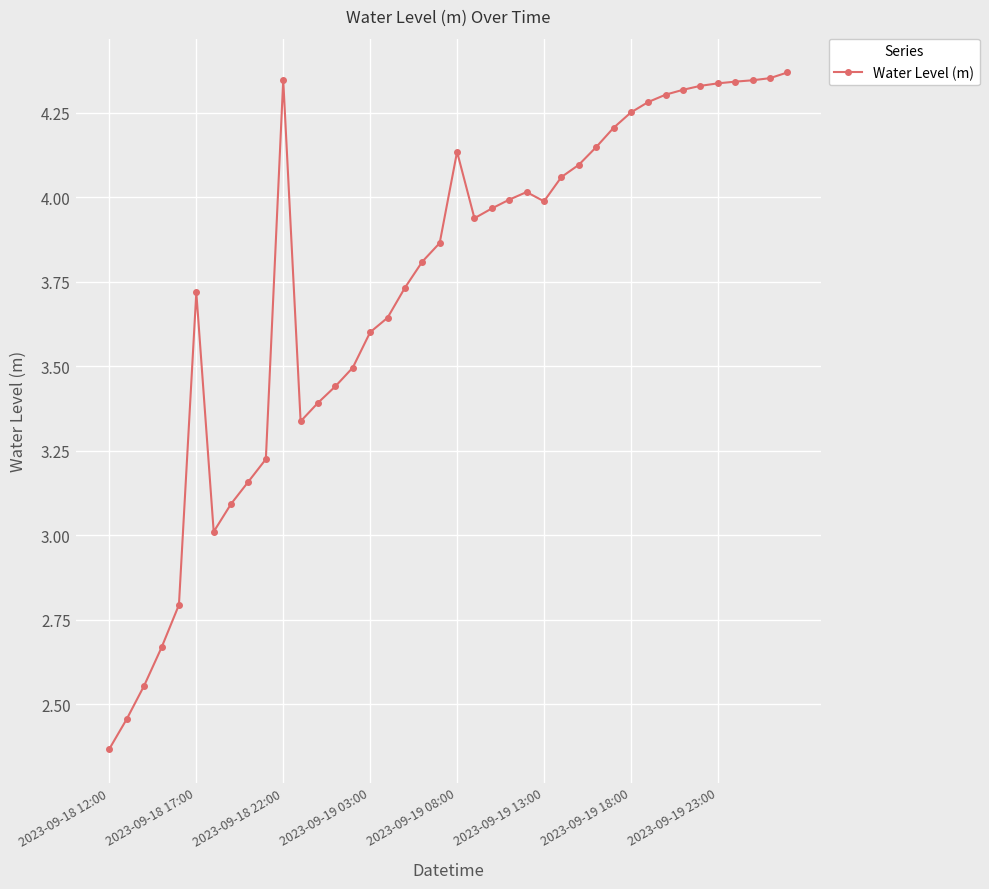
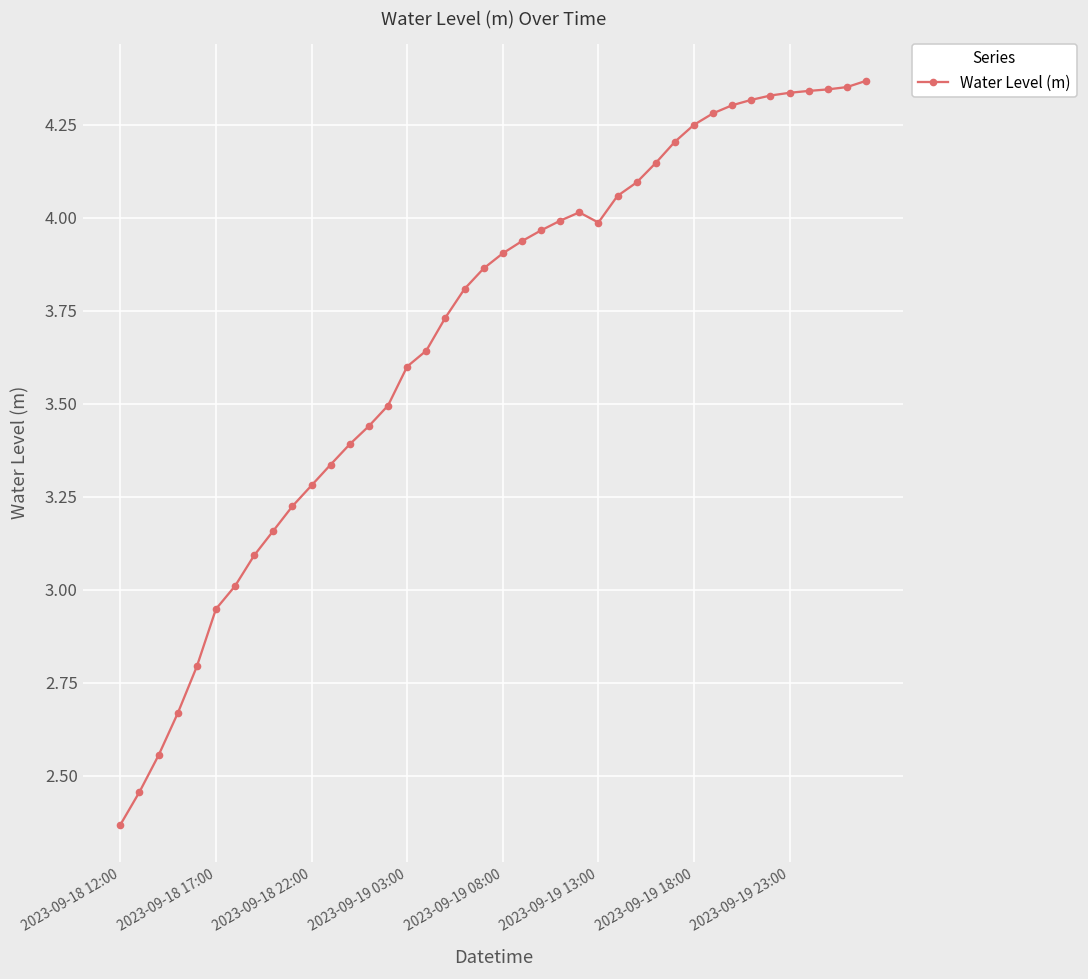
2023-09-18 17:00: 3.72 -> 2.95
2023-09-18 22:00: 4.35 -> 3.28
2023-09-19 08:00: 4.13 -> 3.90
